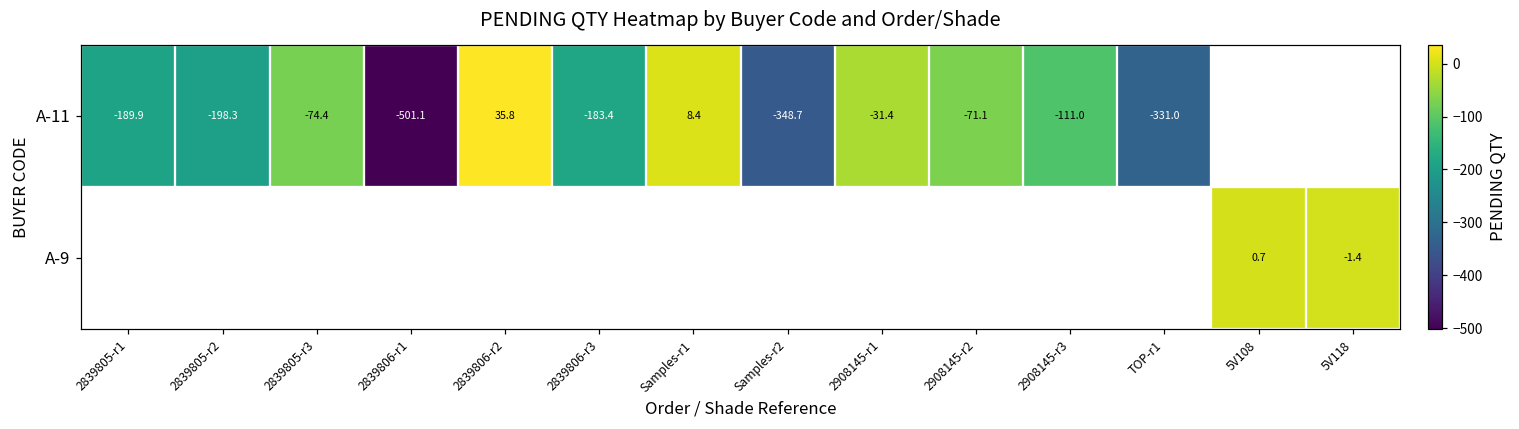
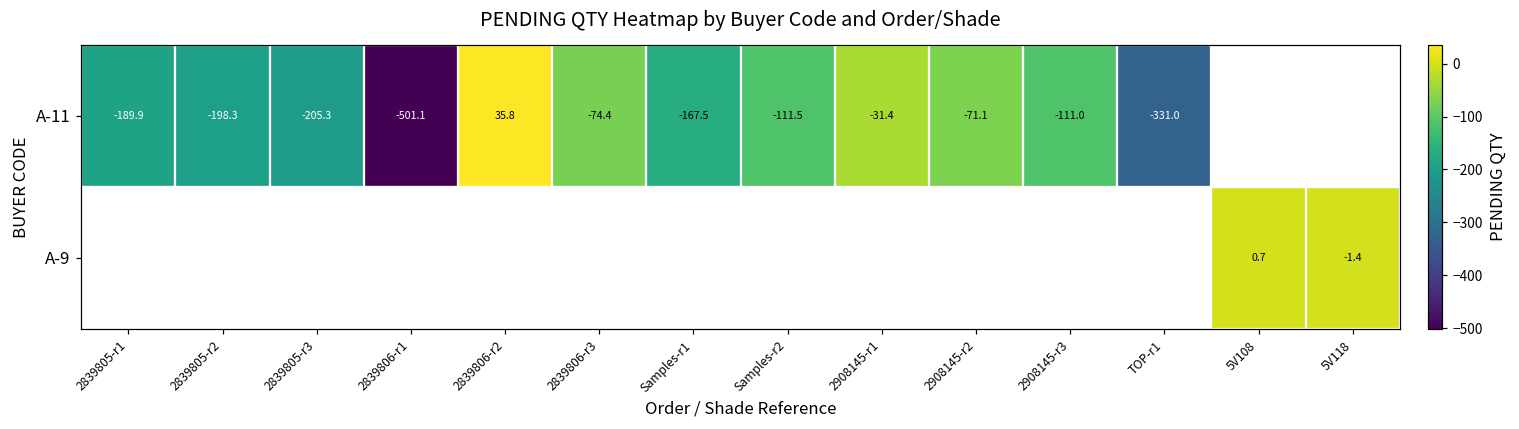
A-11, 2839805-r3: -74.4 -> -205.3
A-11, 2839806-r3: -183.4 -> -74.4
A-11, Samples-r1: 8.4 -> -167.5
A-11, Samples-r2: -348.7 -> -111.5
